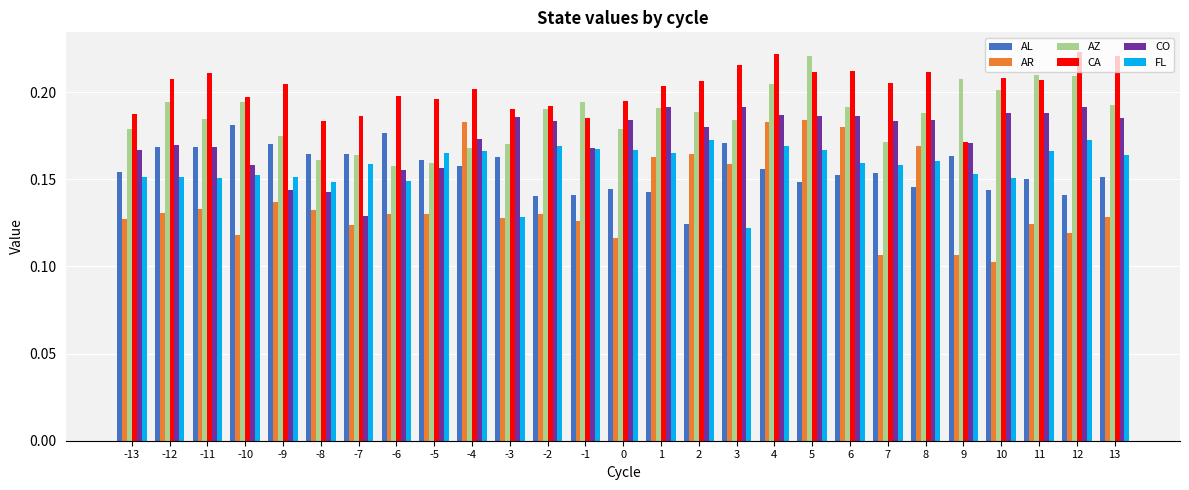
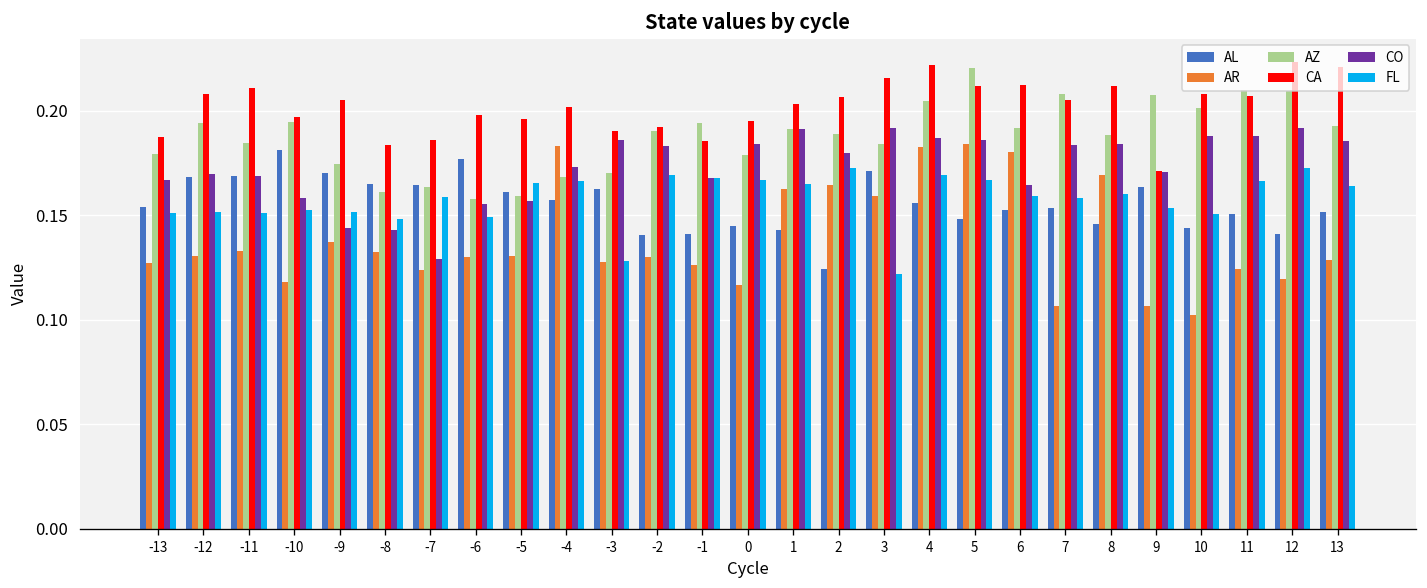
CO, 6: 0.187 -> 0.165
AZ, 7: 0.171 -> 0.208
